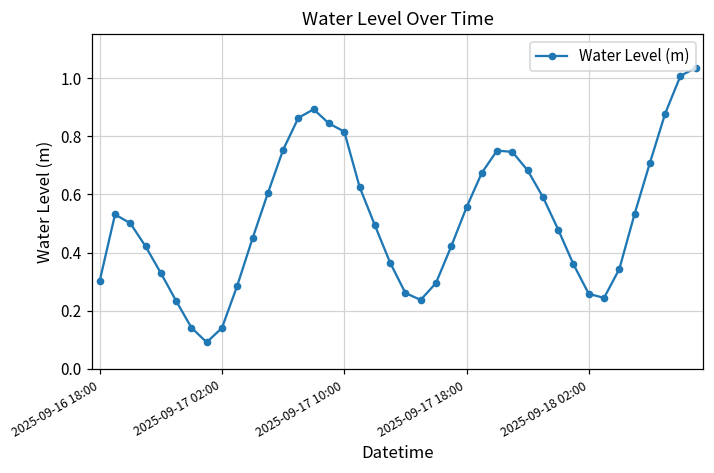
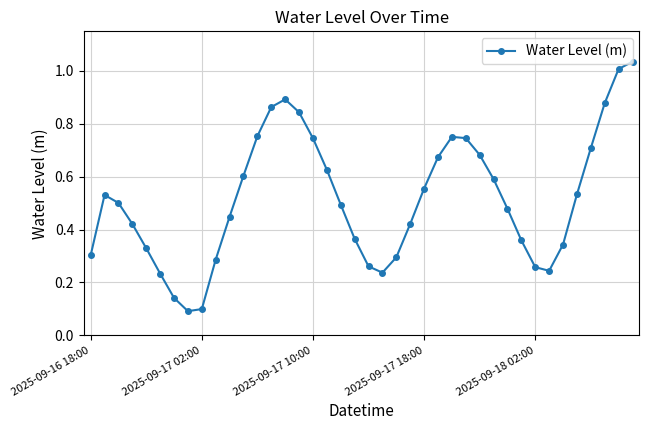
2025-09-17 02:00: 0.14 -> 0.10
2025-09-17 10:00: 0.82 -> 0.75
